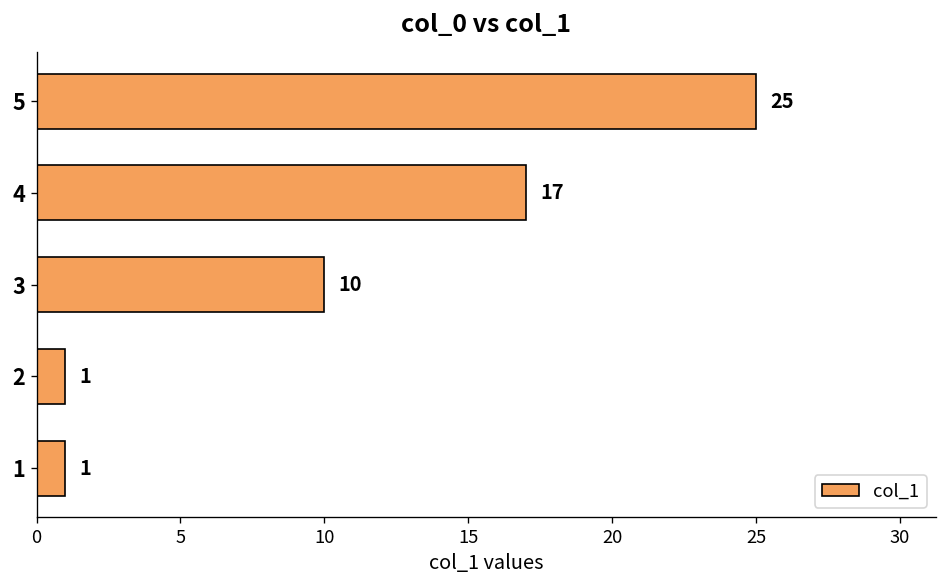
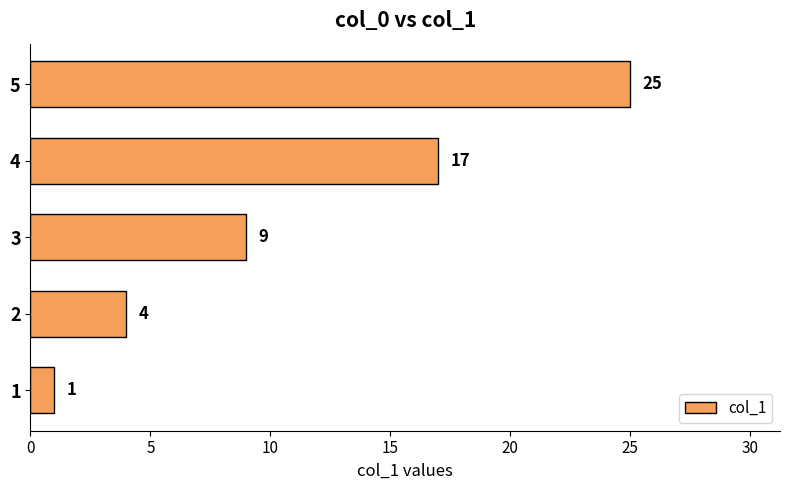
3: 10 -> 9
2: 1 -> 4
